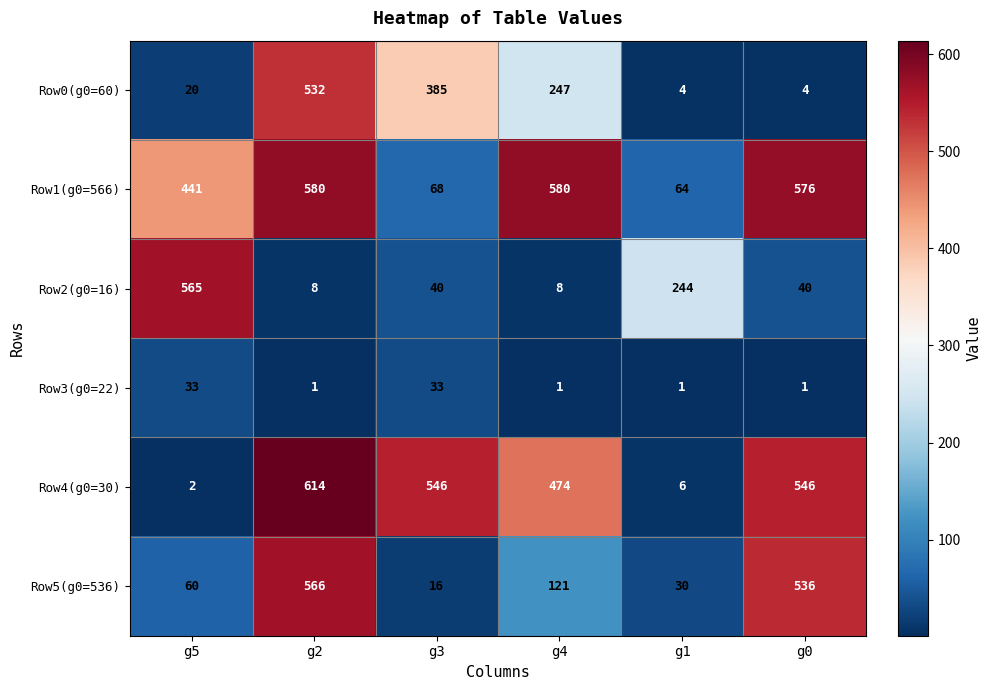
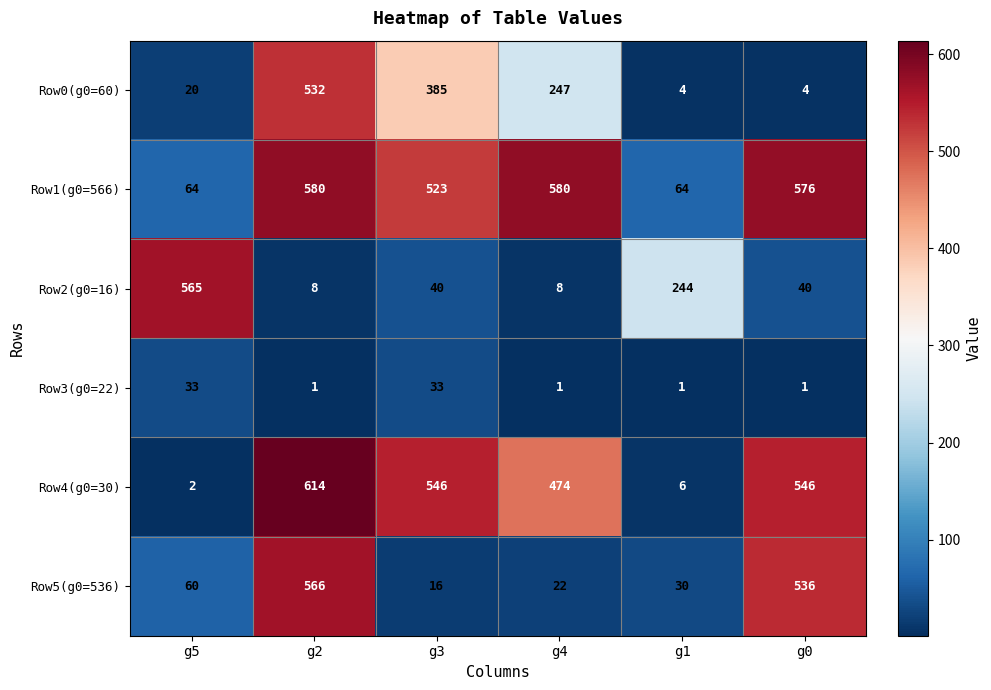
Row1(g0=566), g5: 441 -> 64
Row1(g0=566), g3: 68 -> 523
Row5(g0=536), g4: 121 -> 22
